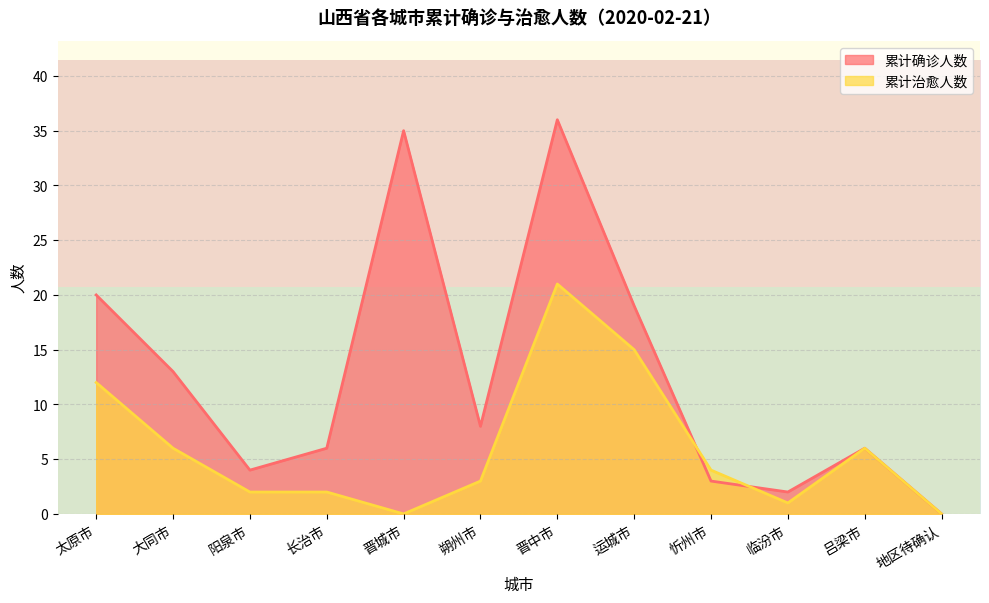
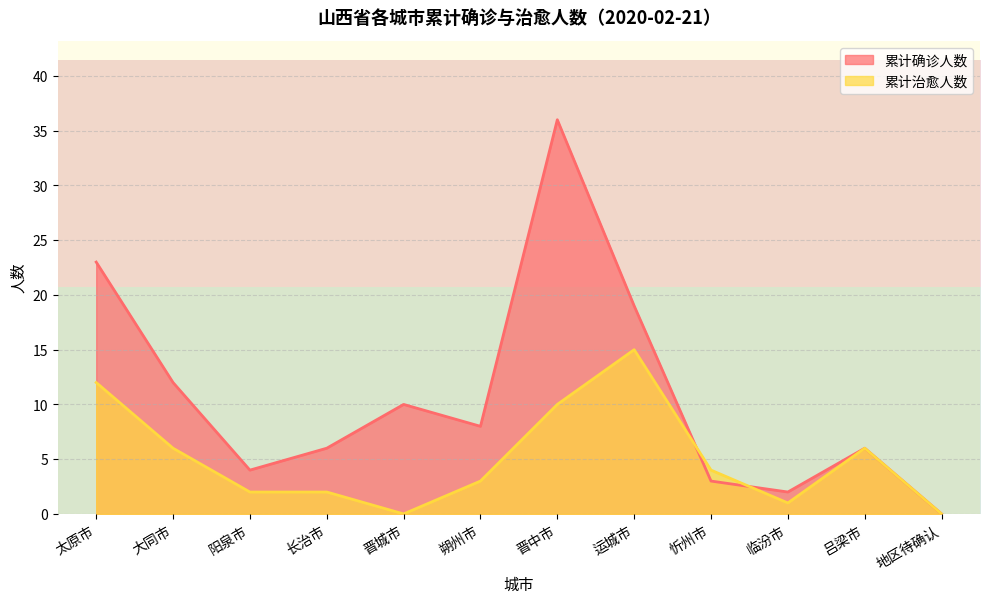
累计确诊人数, 太原市: 20 -> 23
累计确诊人数, 大同市: 13 -> 12
累计确诊人数, 晋城市: 35 -> 10
累计治愈人数, 晋中市: 21 -> 10
